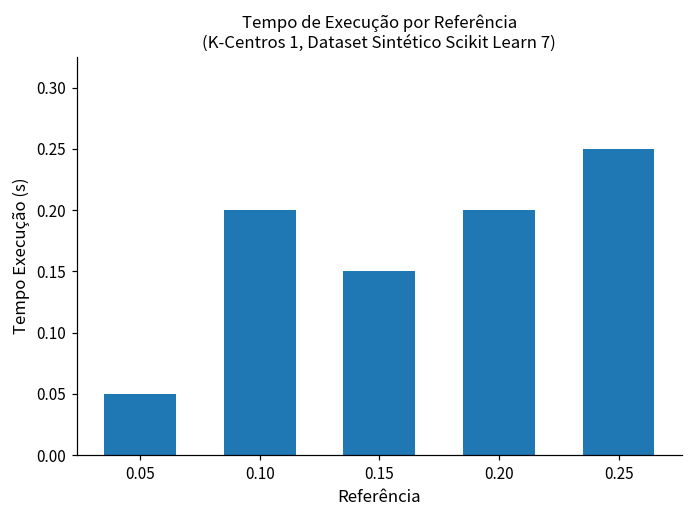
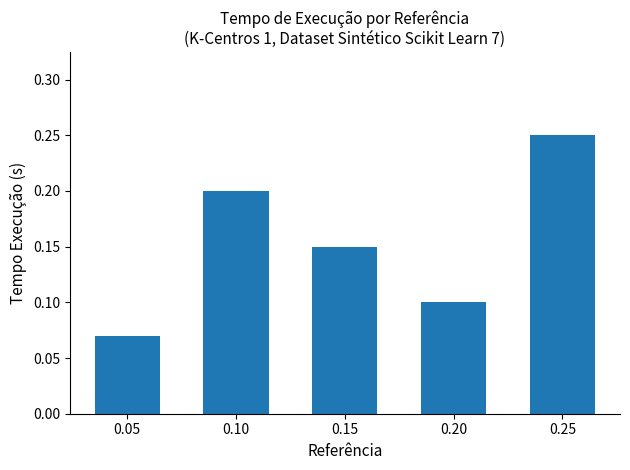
0.05: 0.05 -> 0.07
0.20: 0.2 -> 0.1
